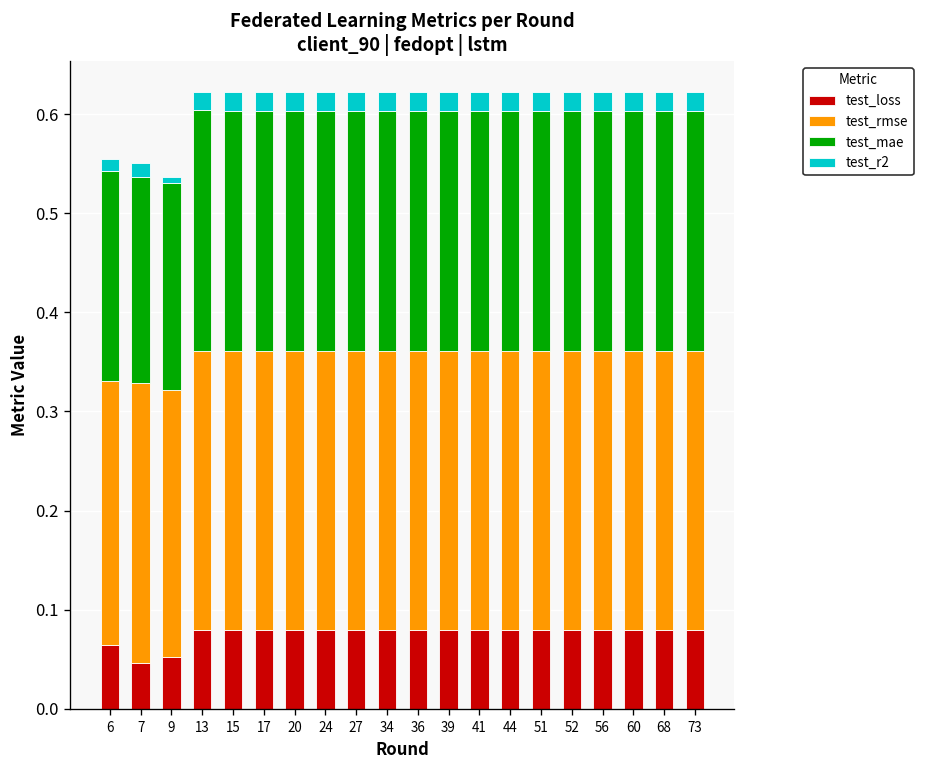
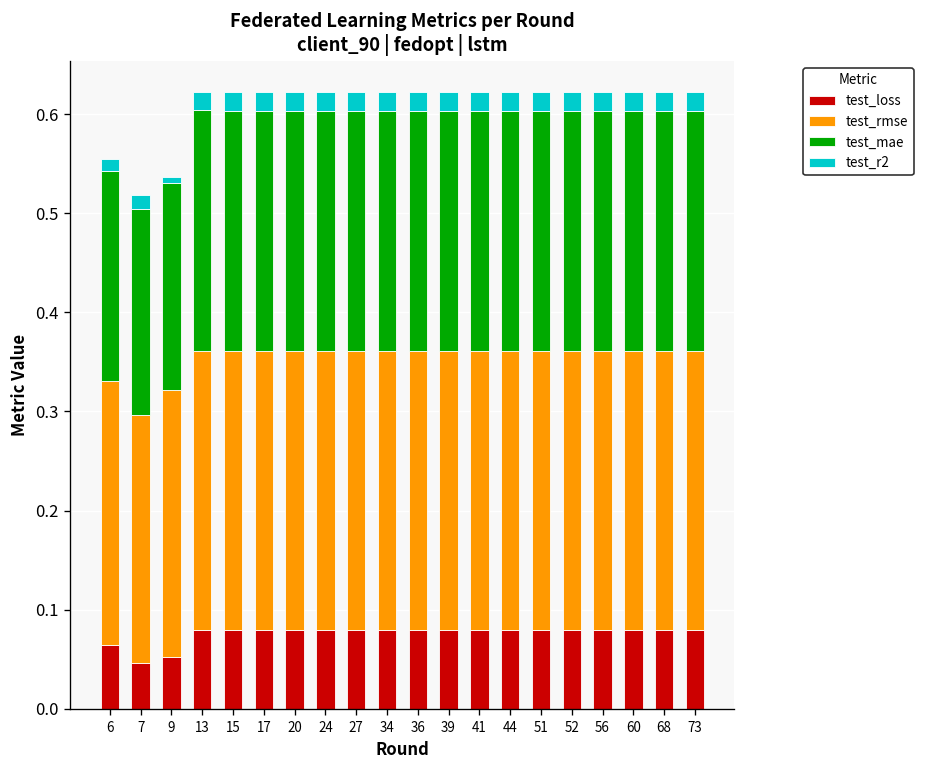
test_rmse, 7: 0.28 -> 0.25
